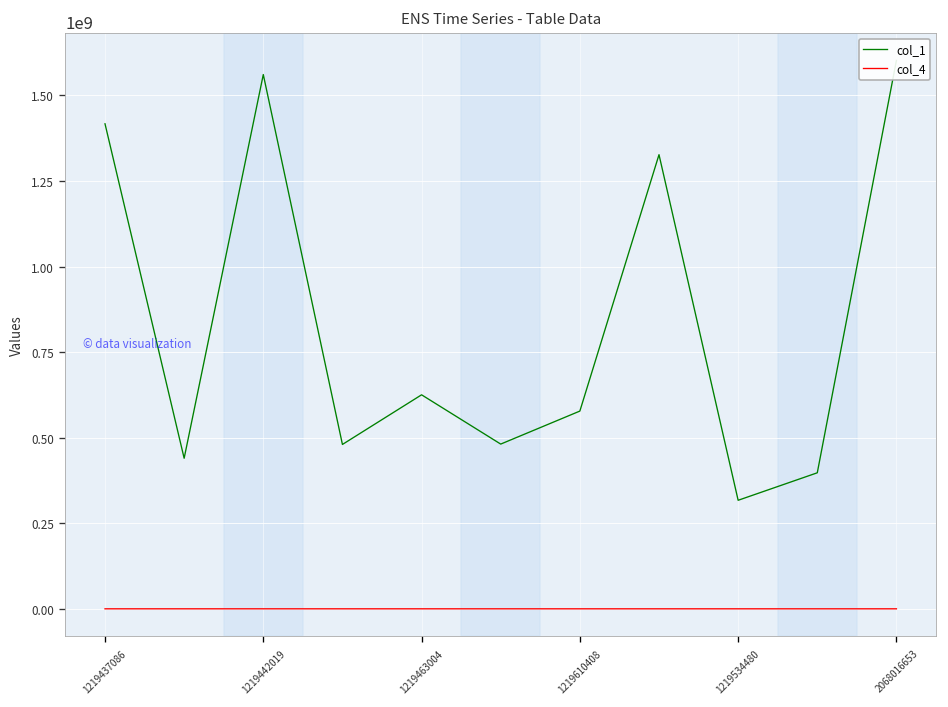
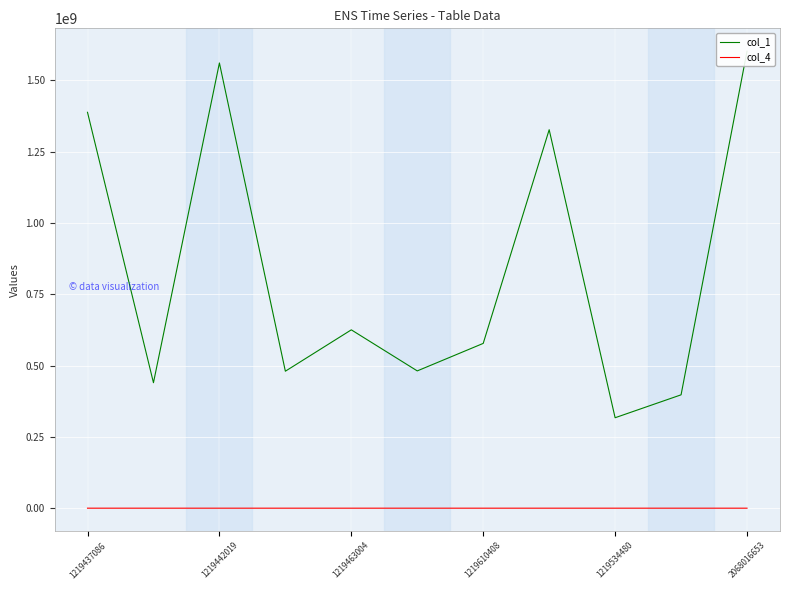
col_1, 1219437086: 1420000000 -> 1390000000
